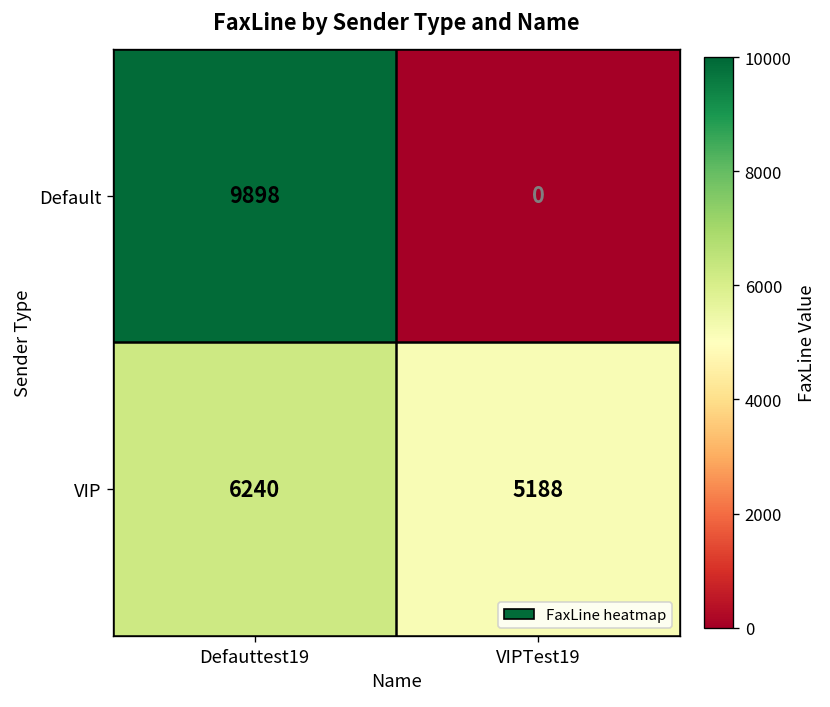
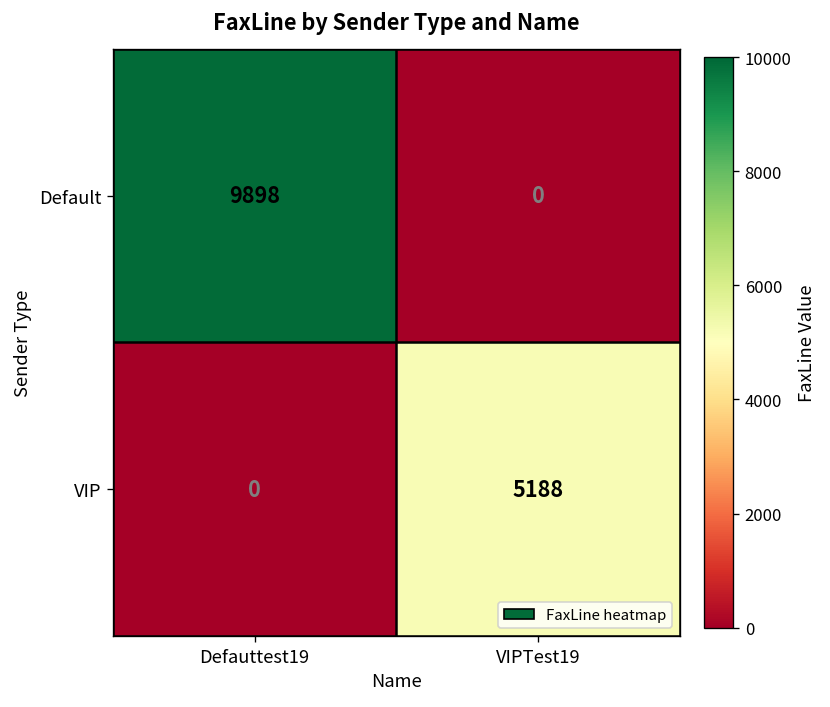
VIP, Defauttest19: 6240 -> 0
